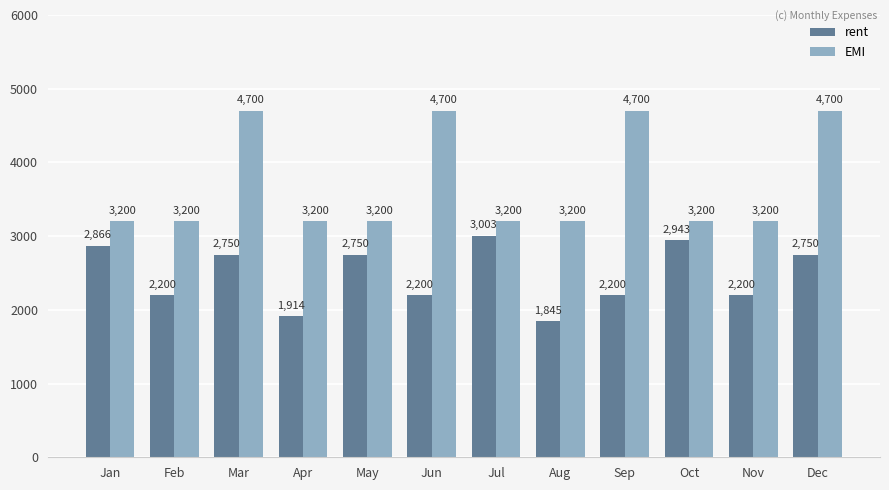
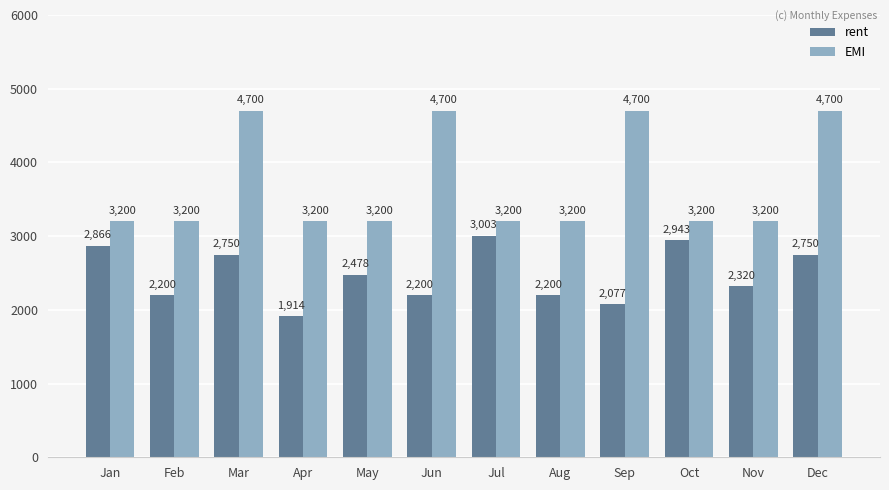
rent, May: 2,750 -> 2,478
rent, Aug: 1,845 -> 2,200
rent, Sep: 2,200 -> 2,077
rent, Nov: 2,200 -> 2,320
